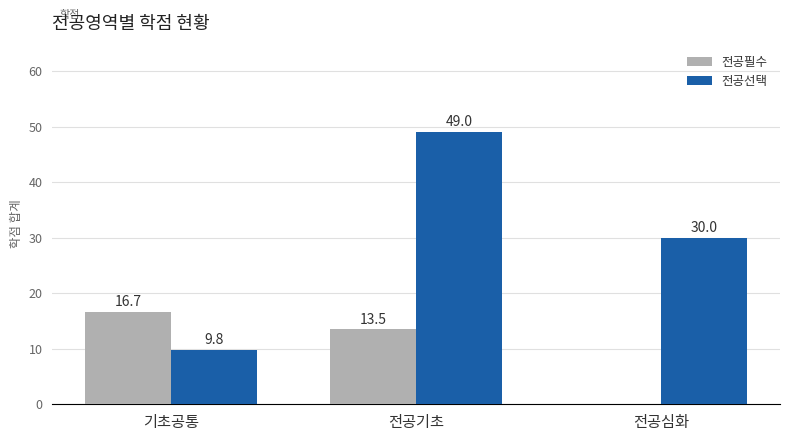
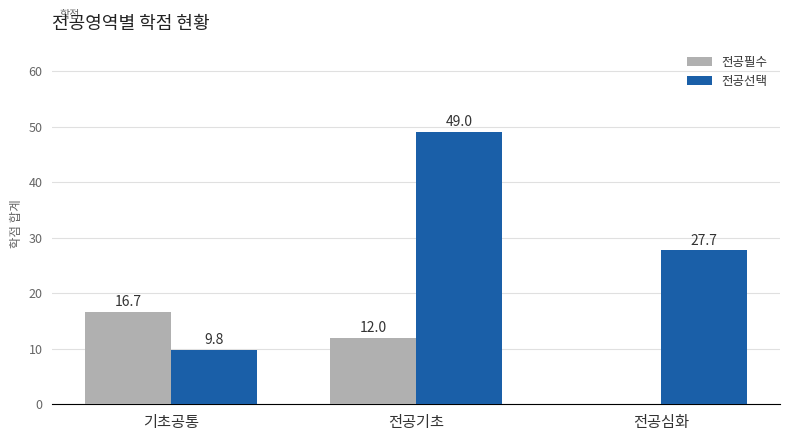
전공필수, 전공기초: 13.5 -> 12.0
전공선택, 전공심화: 30.0 -> 27.7
